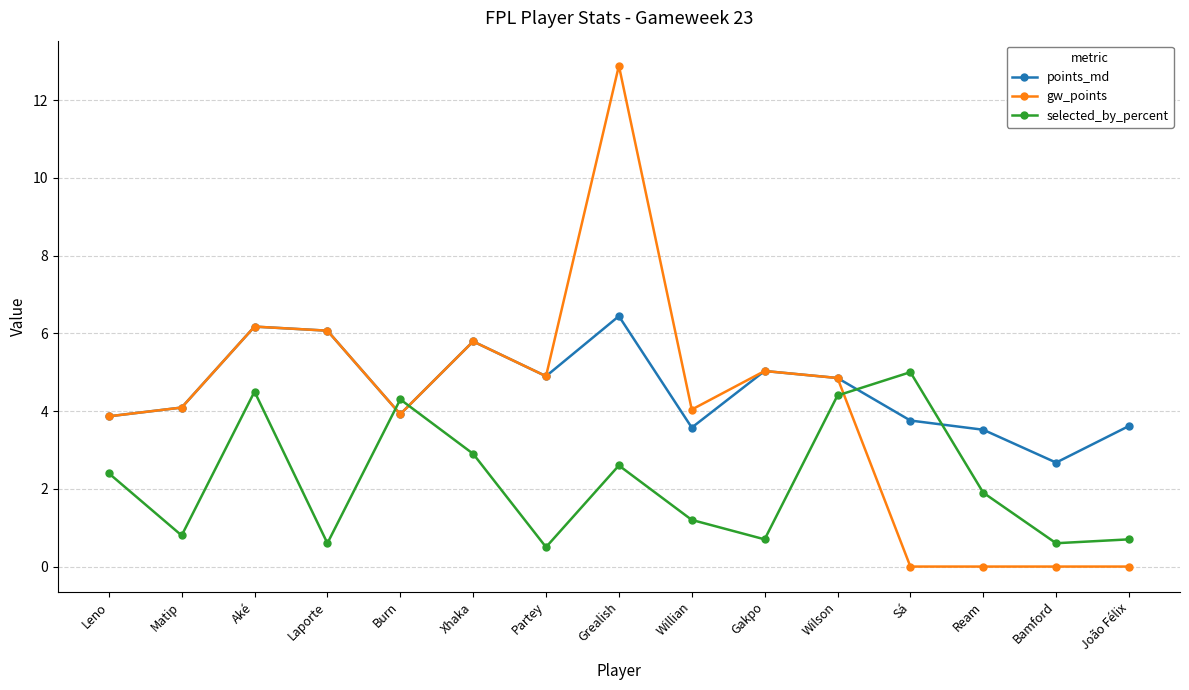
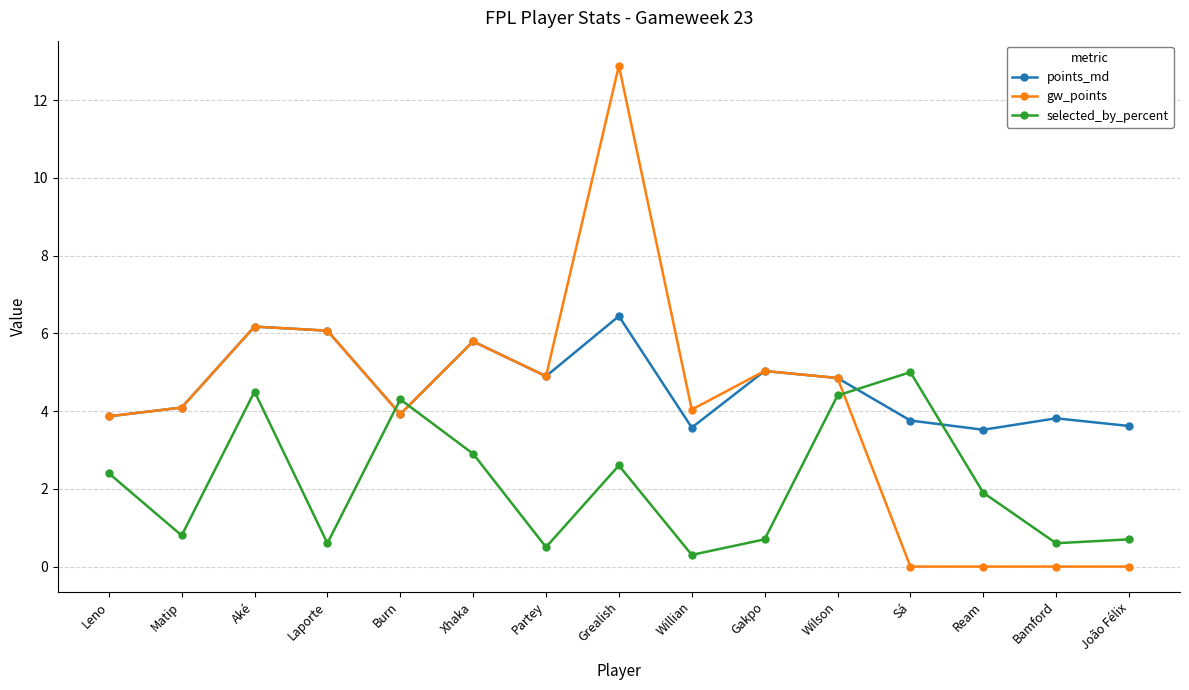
selected_by_percent, Willian: 1.2 -> 0.3
points_md, Bamford: 2.7 -> 3.8
